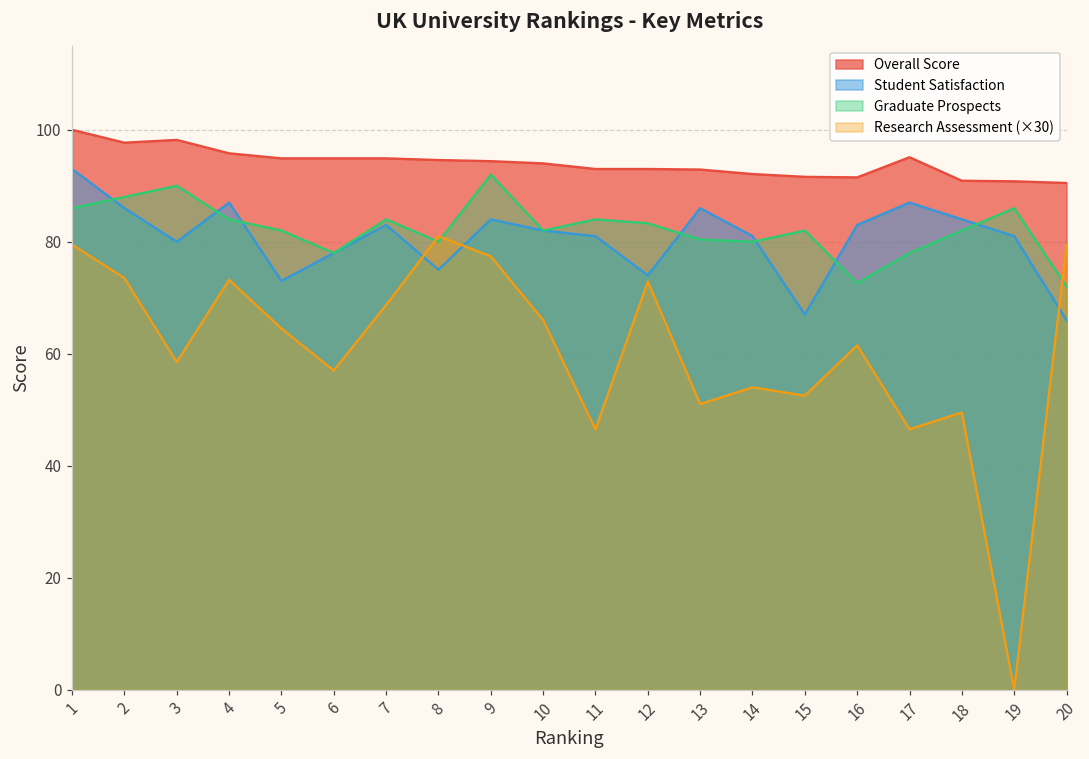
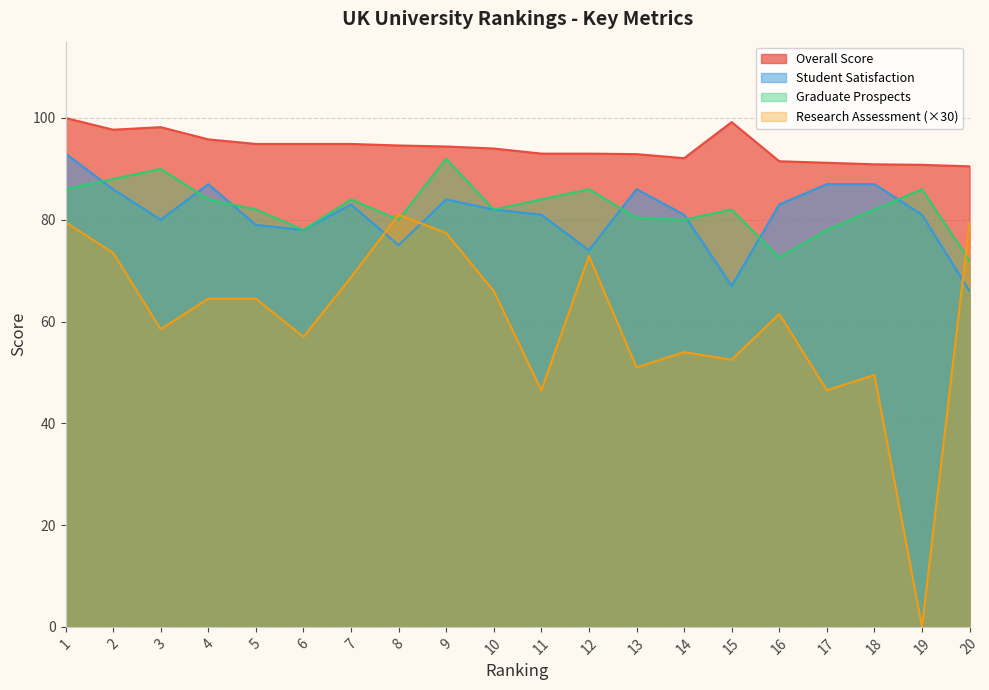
Research Assessment (×30), 4: 73 -> 65
Student Satisfaction, 5: 73 -> 79
Graduate Prospects, 12: 83 -> 86
Overall Score, 15: 92 -> 99
Overall Score, 17: 95 -> 91
Student Satisfaction, 18: 84 -> 87
